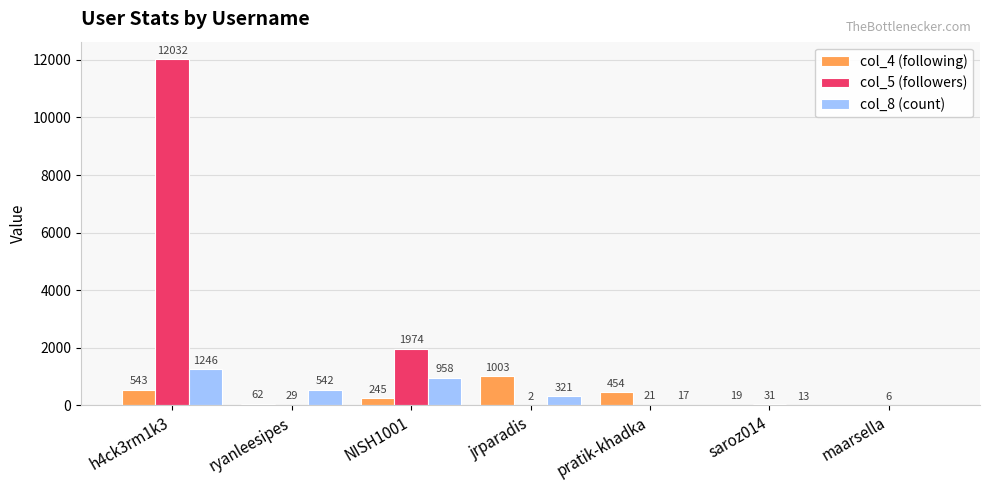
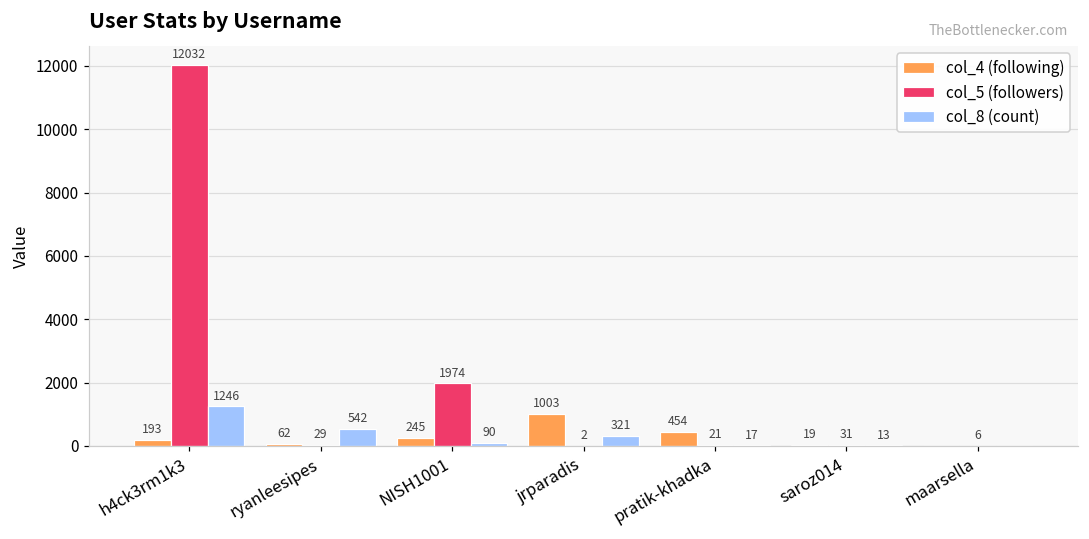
col_4 (following), h4ck3rm1k3: 543 -> 193
col_8 (count), NISH1001: 958 -> 90
